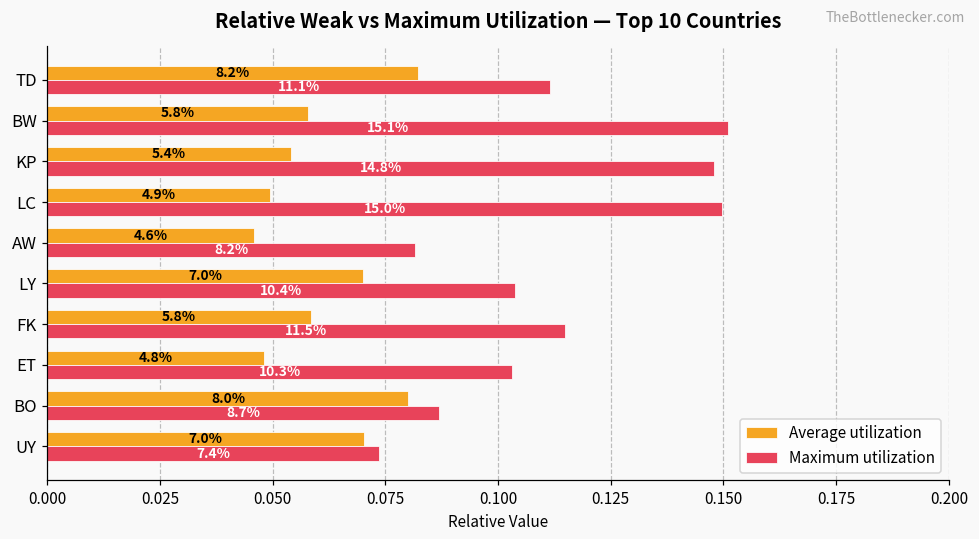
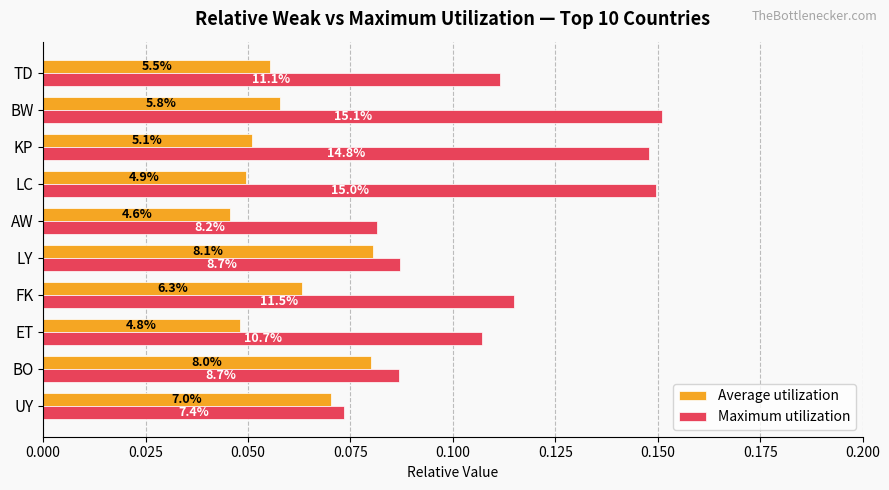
Average utilization, TD: 8.2% -> 5.5%
Average utilization, KP: 5.4% -> 5.1%
Average utilization, LY: 7.0% -> 8.1%
Maximum utilization, LY: 10.4% -> 8.7%
Average utilization, FK: 5.8% -> 6.3%
Maximum utilization, ET: 10.3% -> 10.7%
